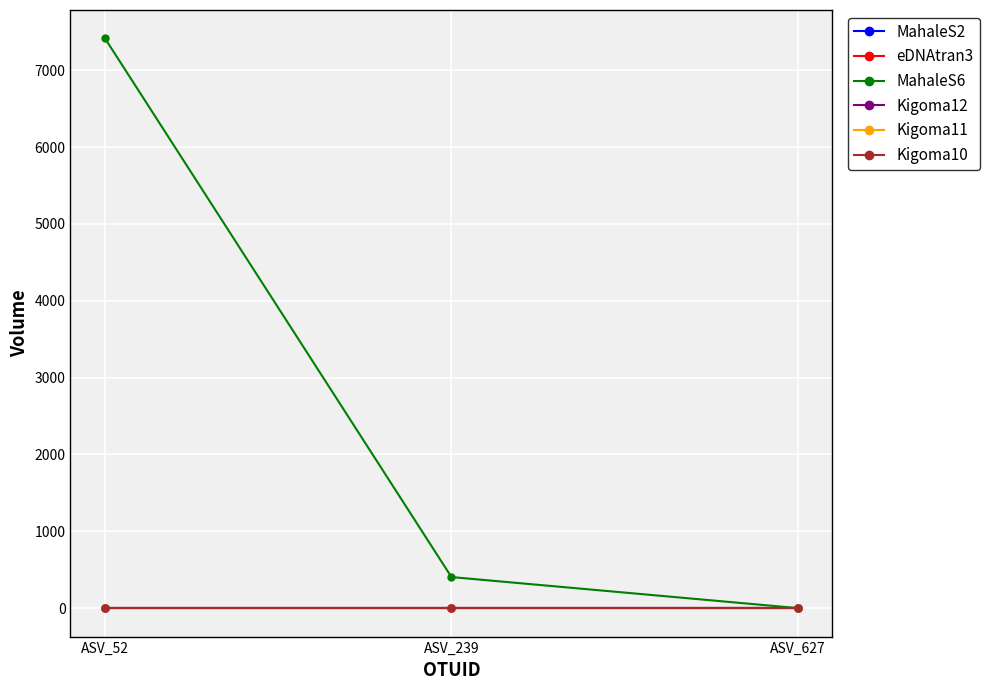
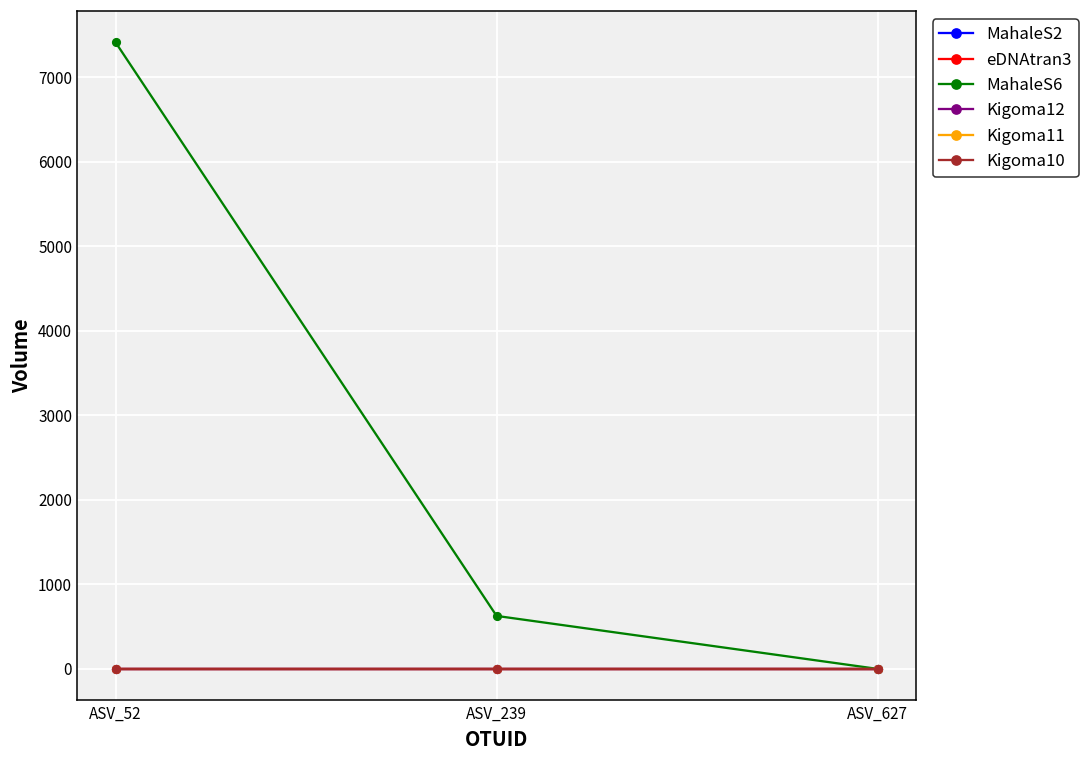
MahaleS6, ASV_239: 400 -> 600
